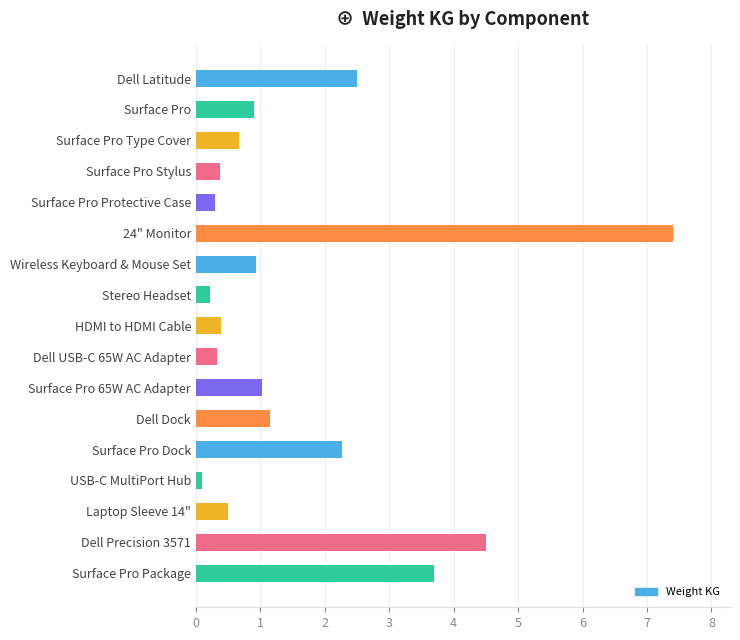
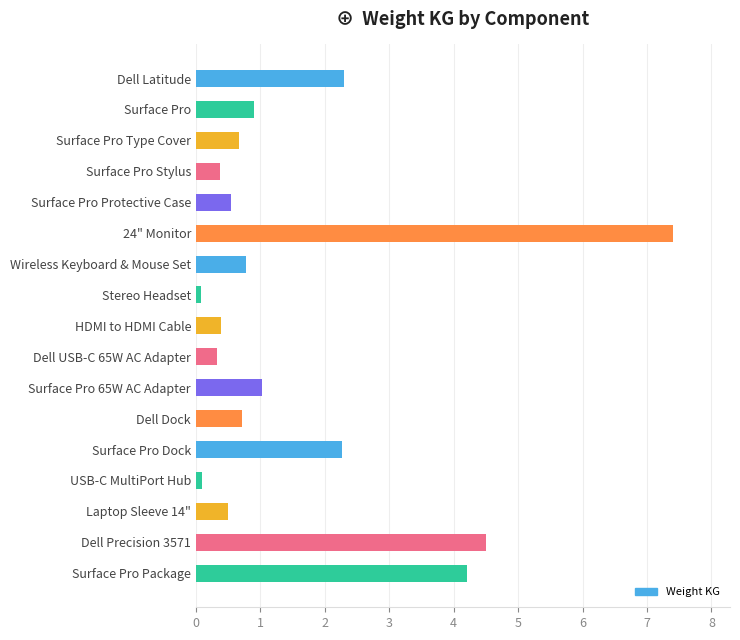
Dell Latitude: 2.5 -> 2.3
Surface Pro Protective Case: 0.3 -> 0.6
Wireless Keyboard & Mouse Set: 0.9 -> 0.8
Stereo Headset: 0.2 -> 0.1
Dell Dock: 1.2 -> 0.7
Surface Pro Package: 3.7 -> 4.2
